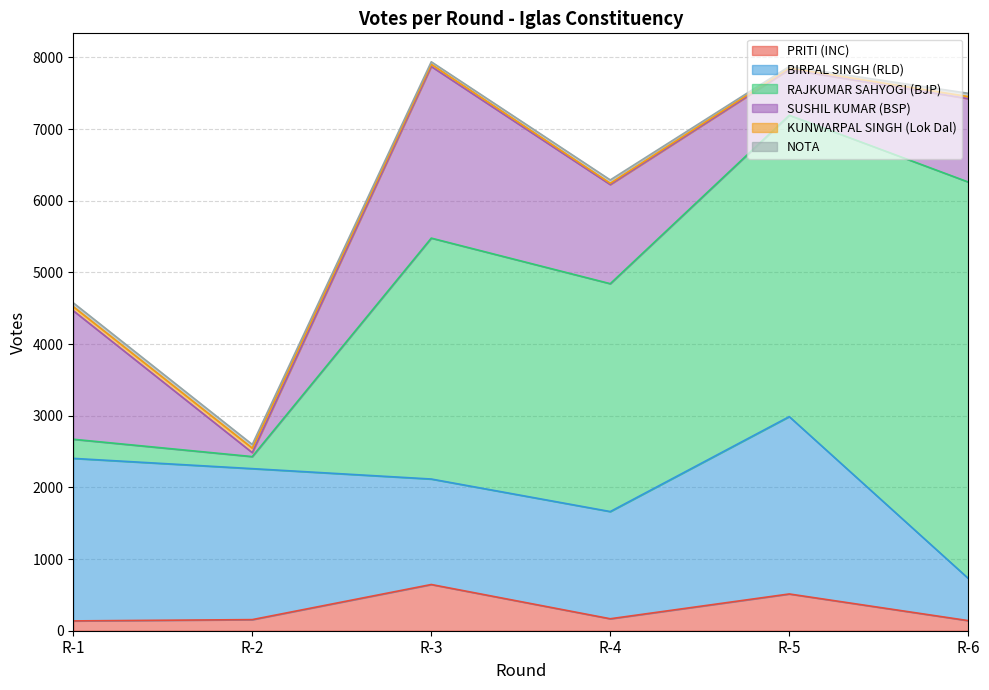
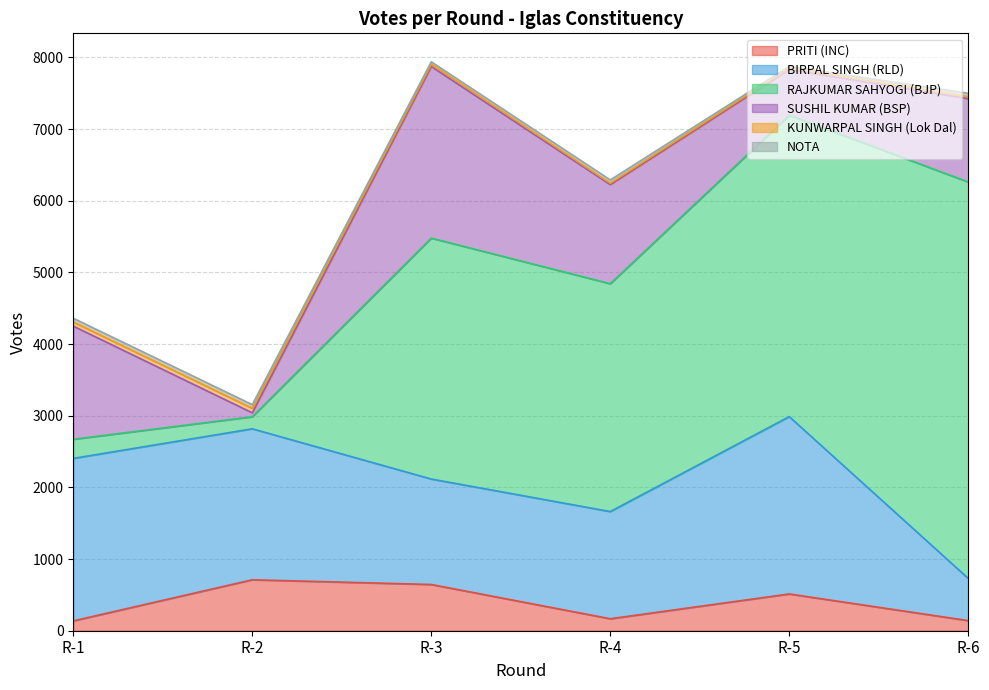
SUSHIL KUMAR (BSP), R-1: 1800 -> 1600
PRITI (INC), R-2: 200 -> 700
